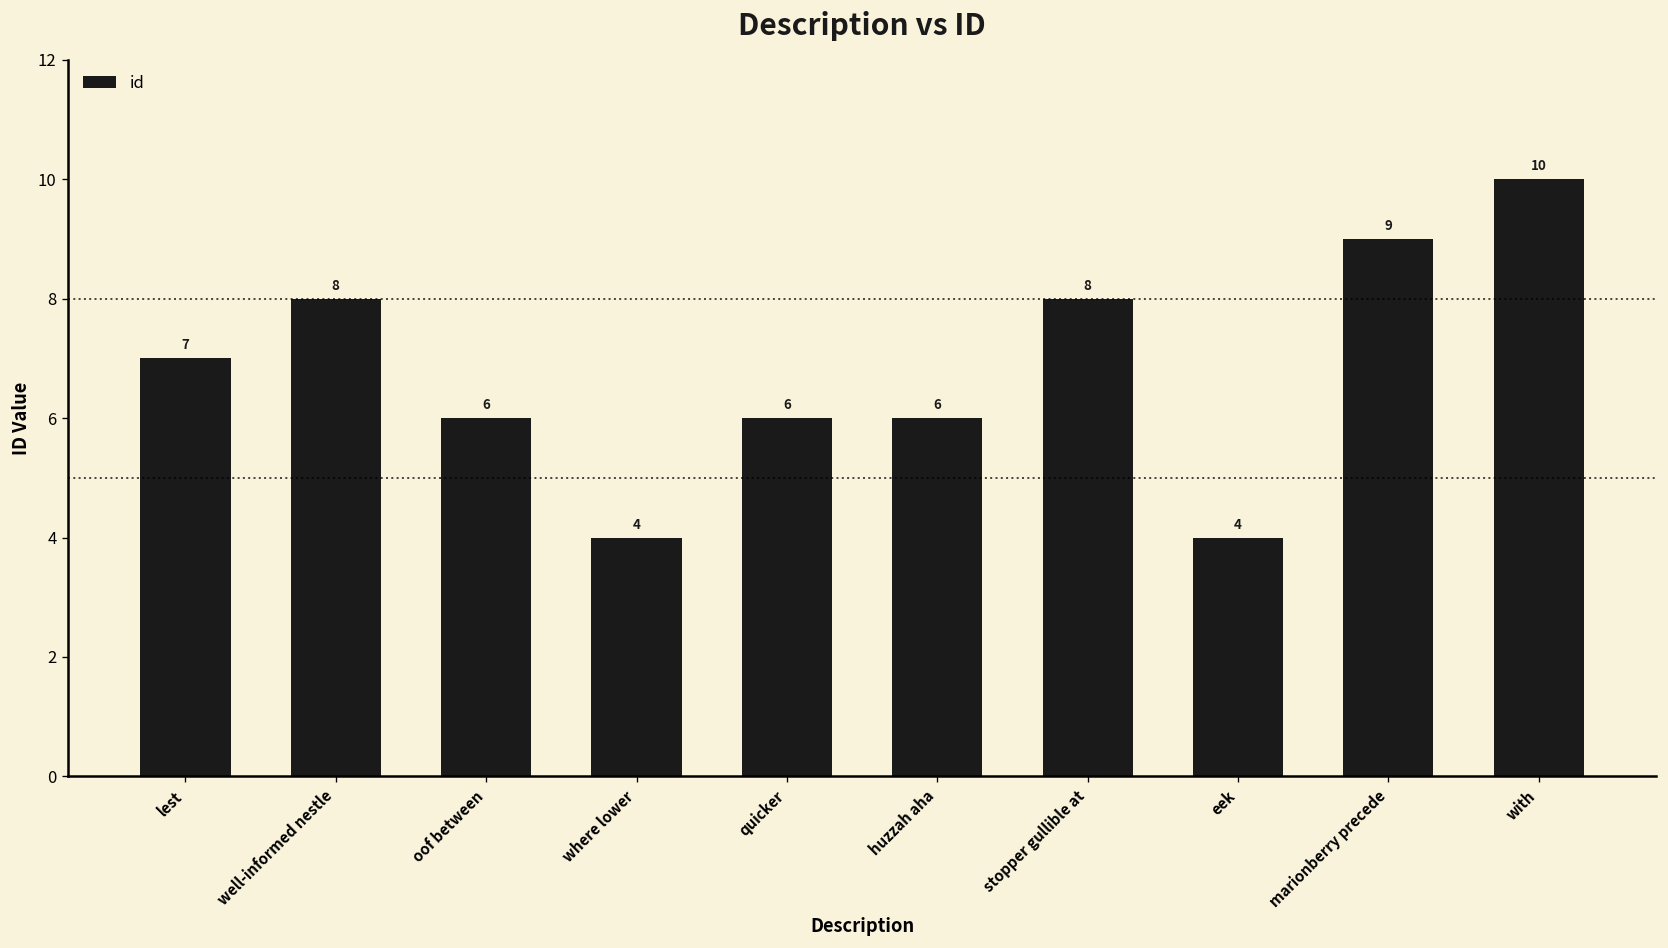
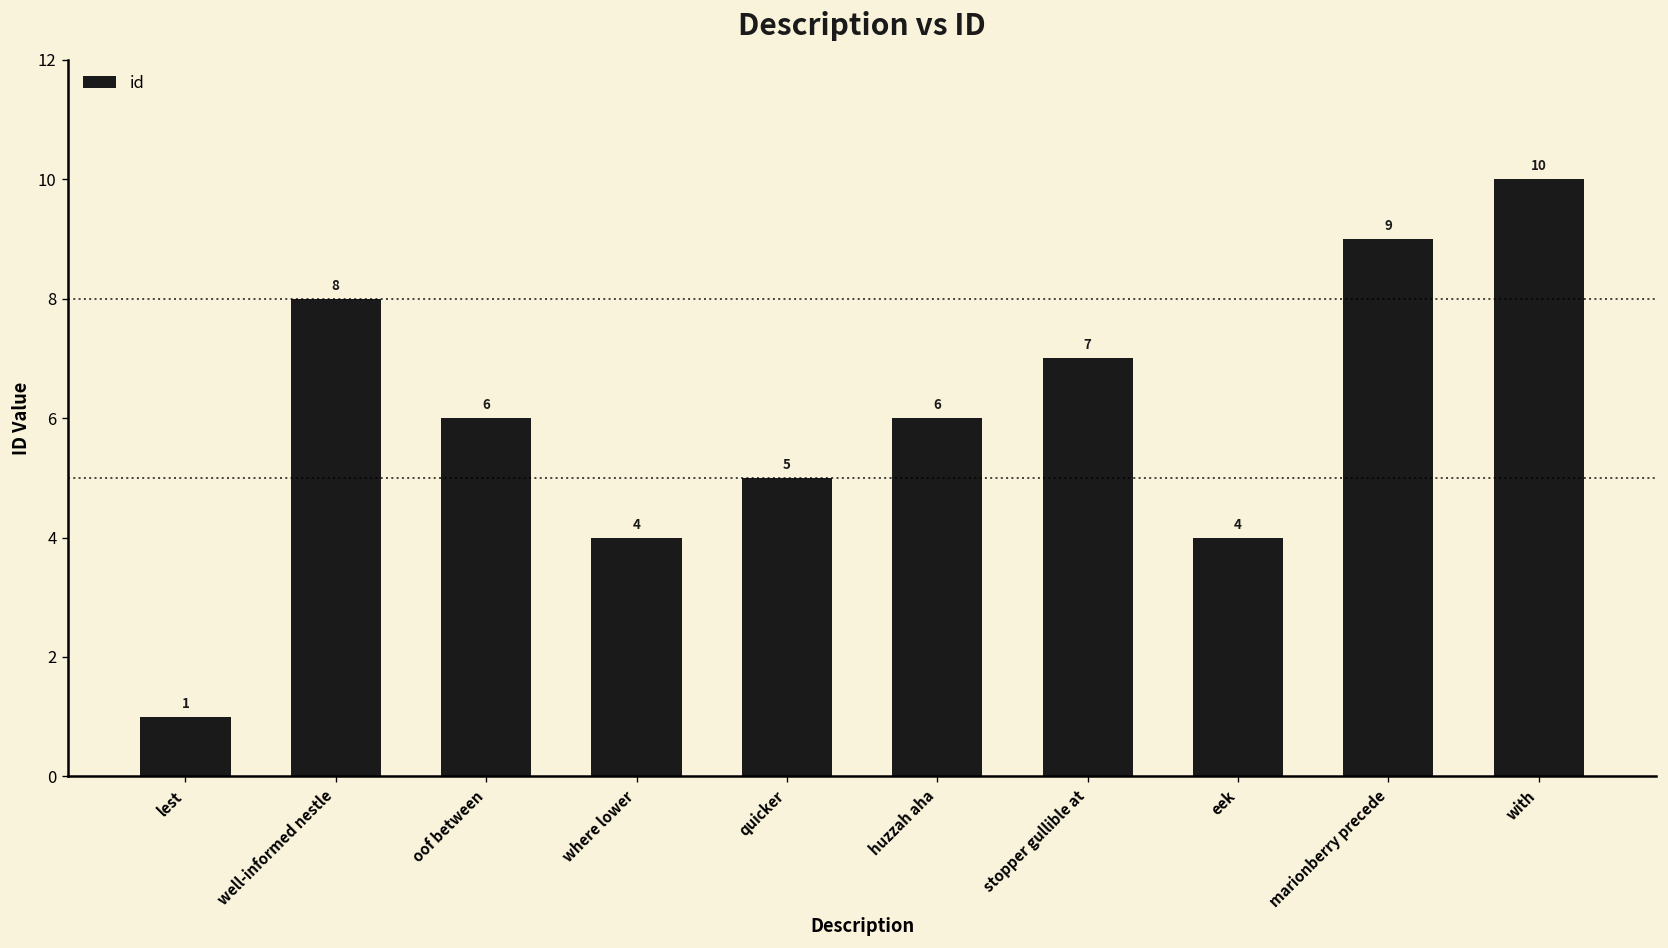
lest: 7 -> 1
quicker: 6 -> 5
stopper gullible at: 8 -> 7
